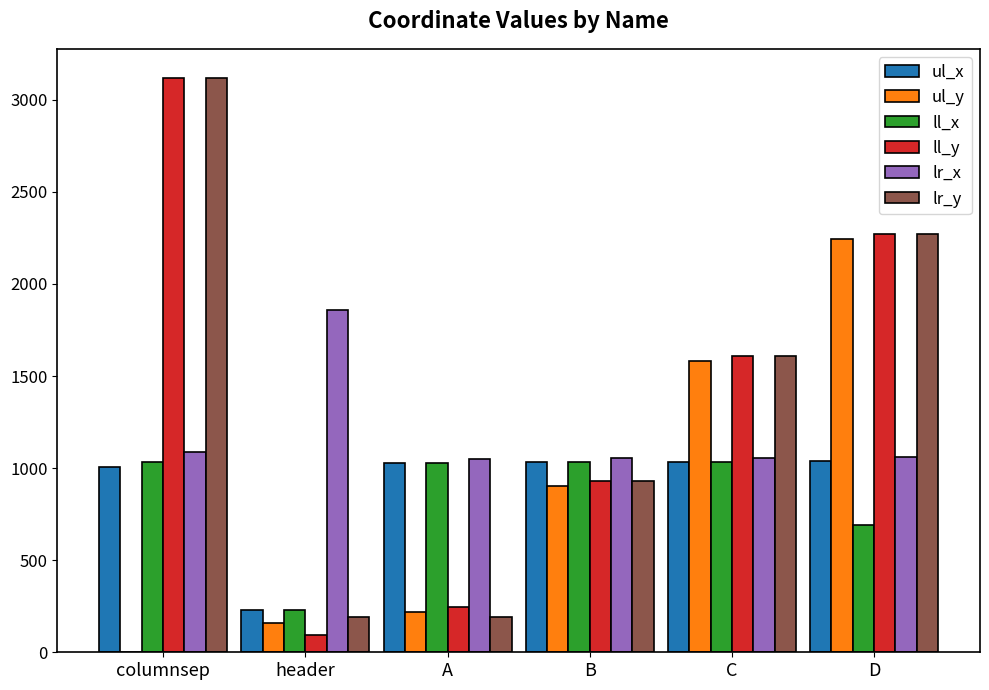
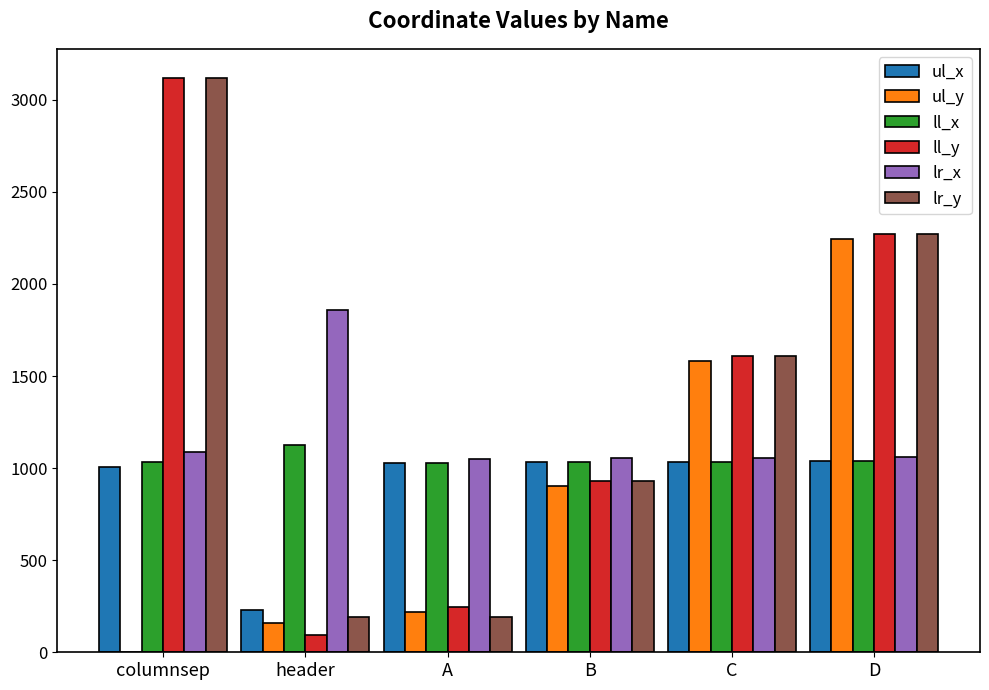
ll_x, header: 230 -> 1130
ll_x, D: 690 -> 1040
